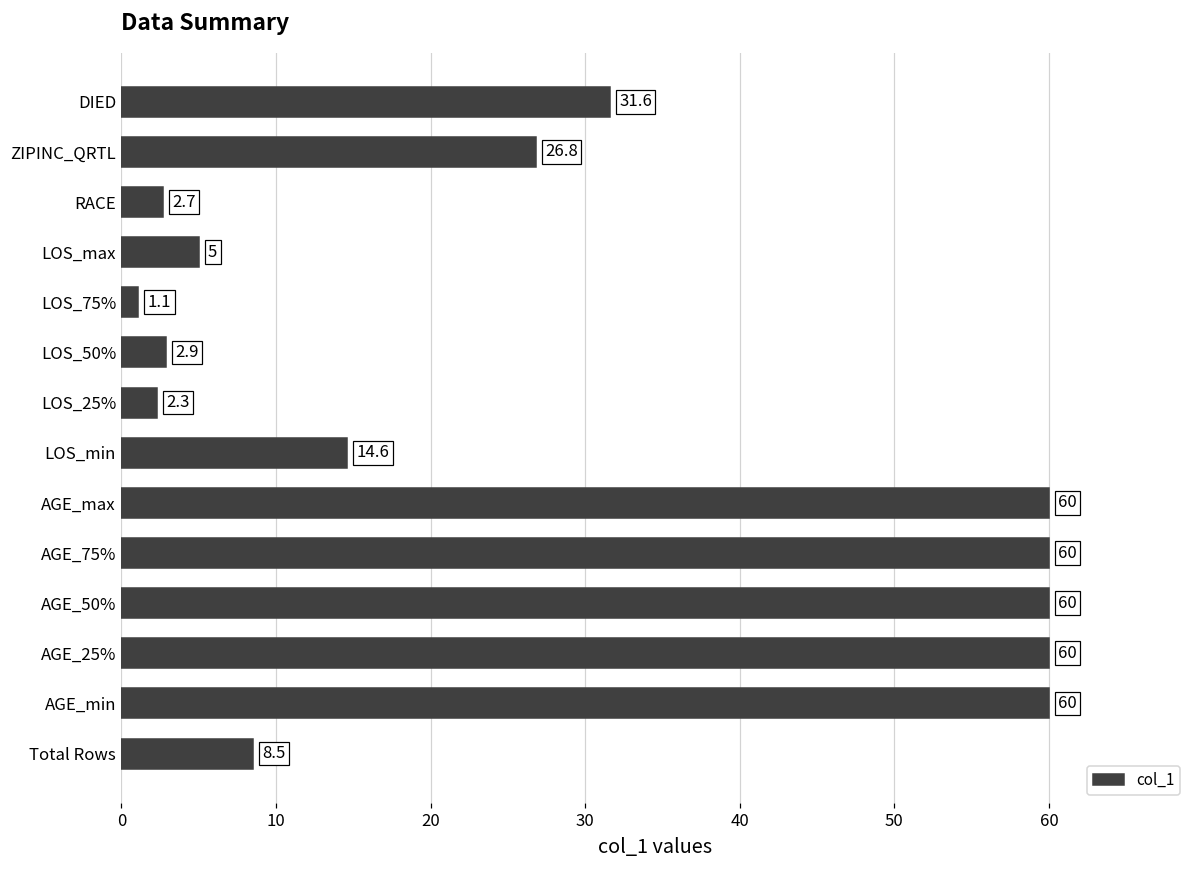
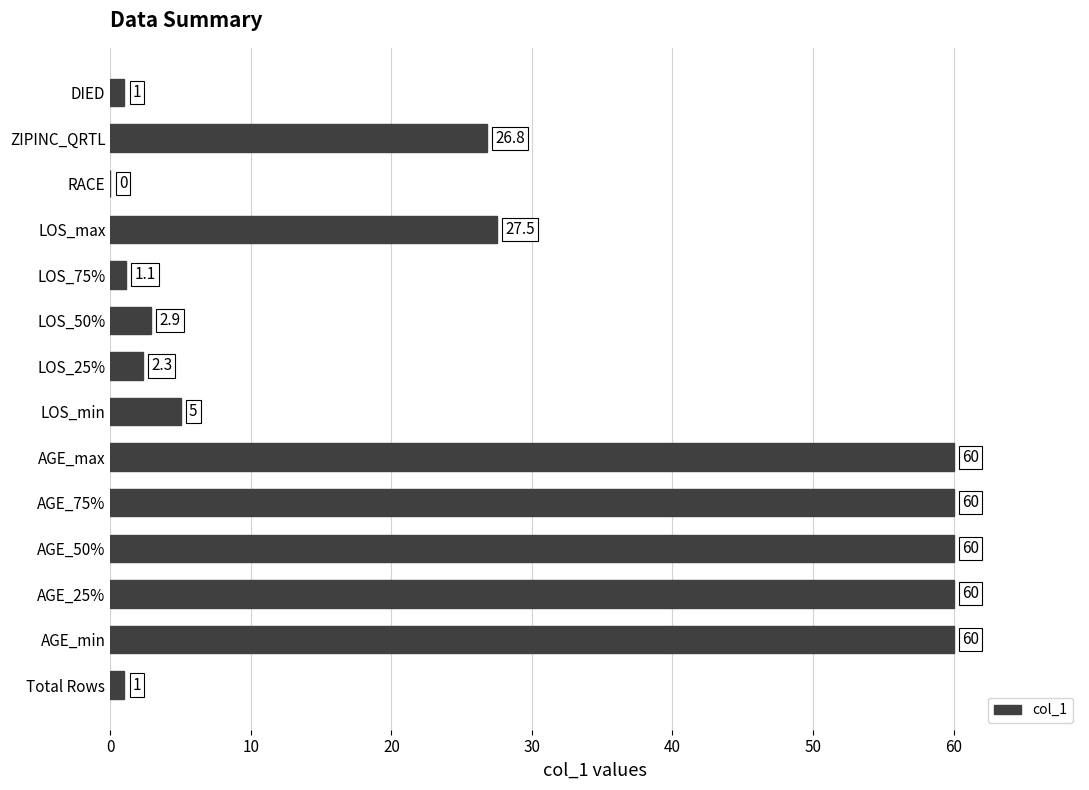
DIED: 31.6 -> 1
RACE: 2.7 -> 0
LOS_max: 5 -> 27.5
LOS_min: 14.6 -> 5
Total Rows: 8.5 -> 1
